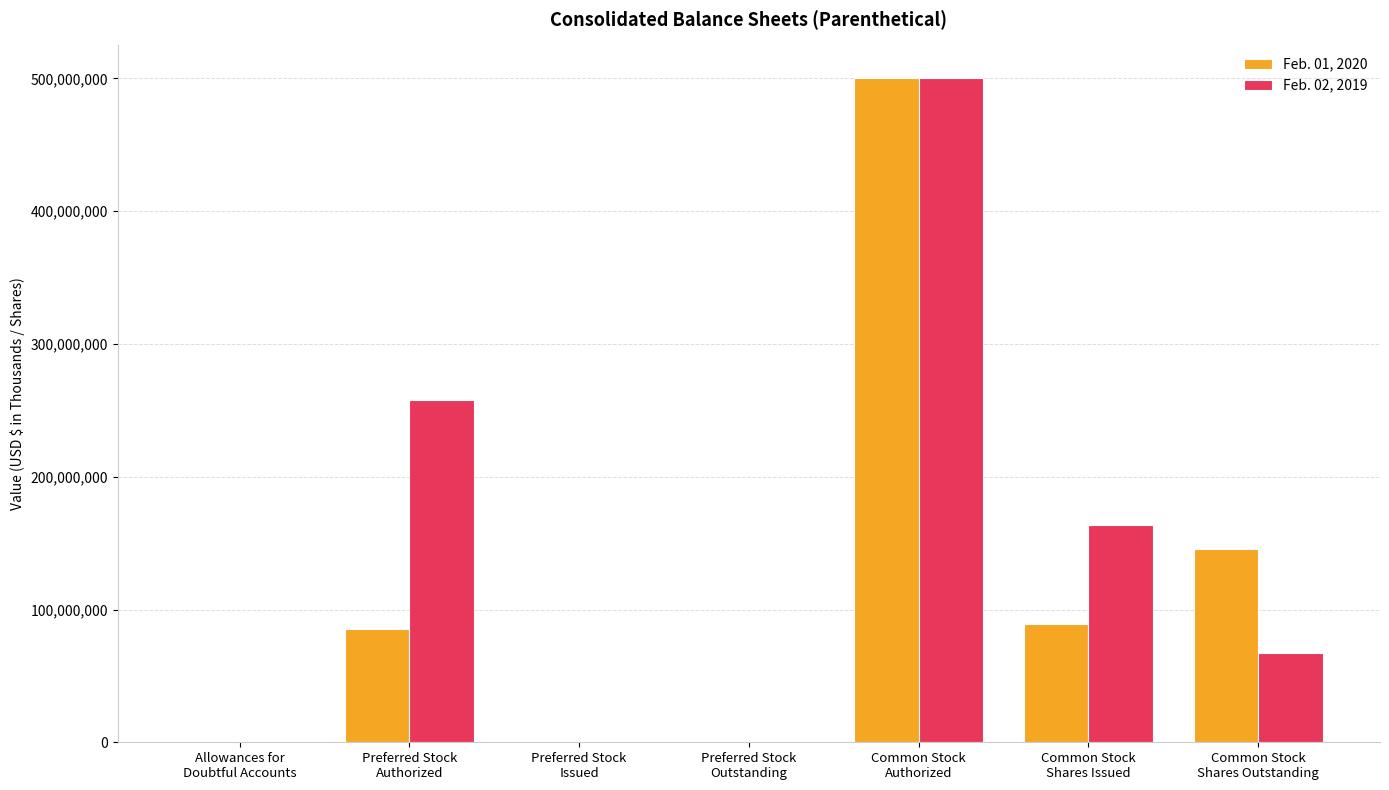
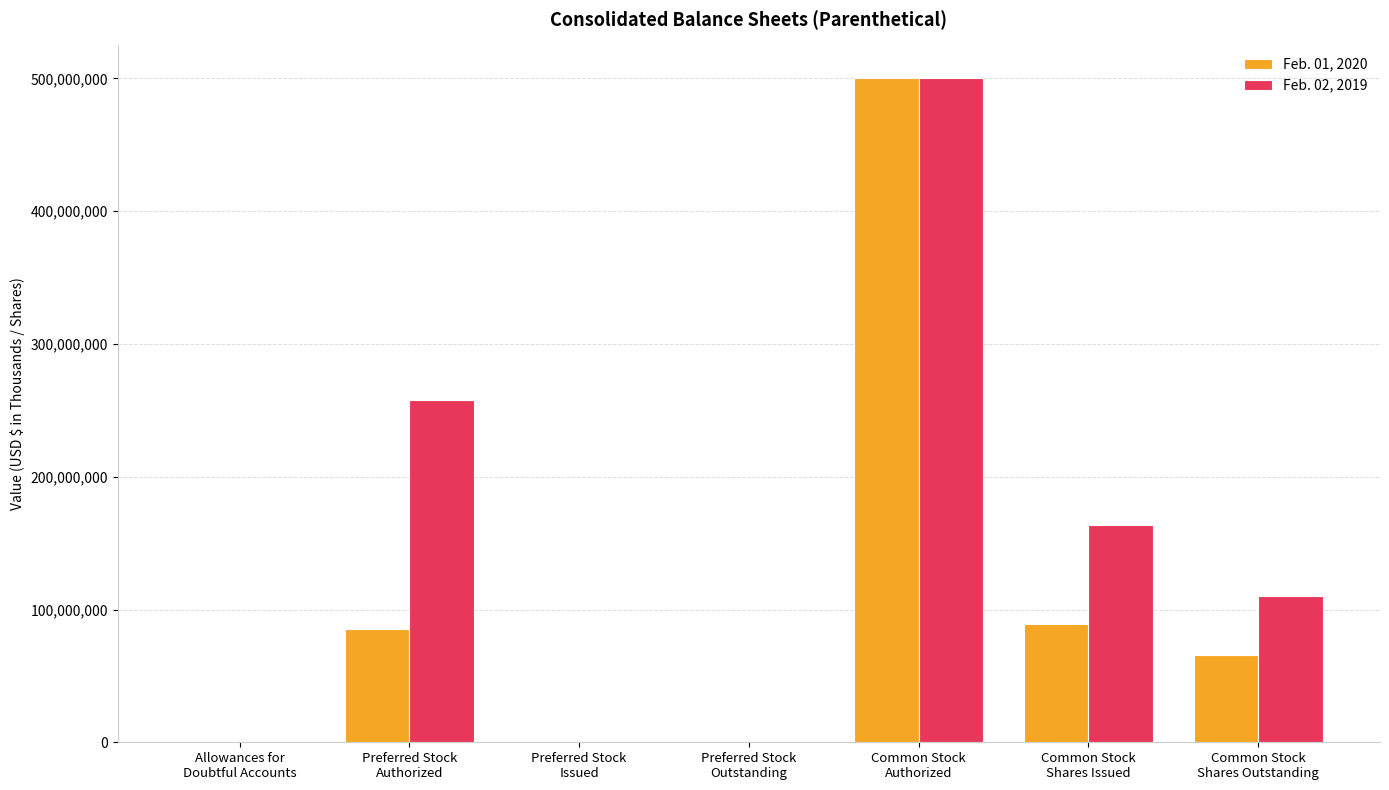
Feb. 01, 2020, Common Stock Shares Outstanding: 145,000,000 -> 66,000,000
Feb. 02, 2019, Common Stock Shares Outstanding: 67,000,000 -> 110,000,000
